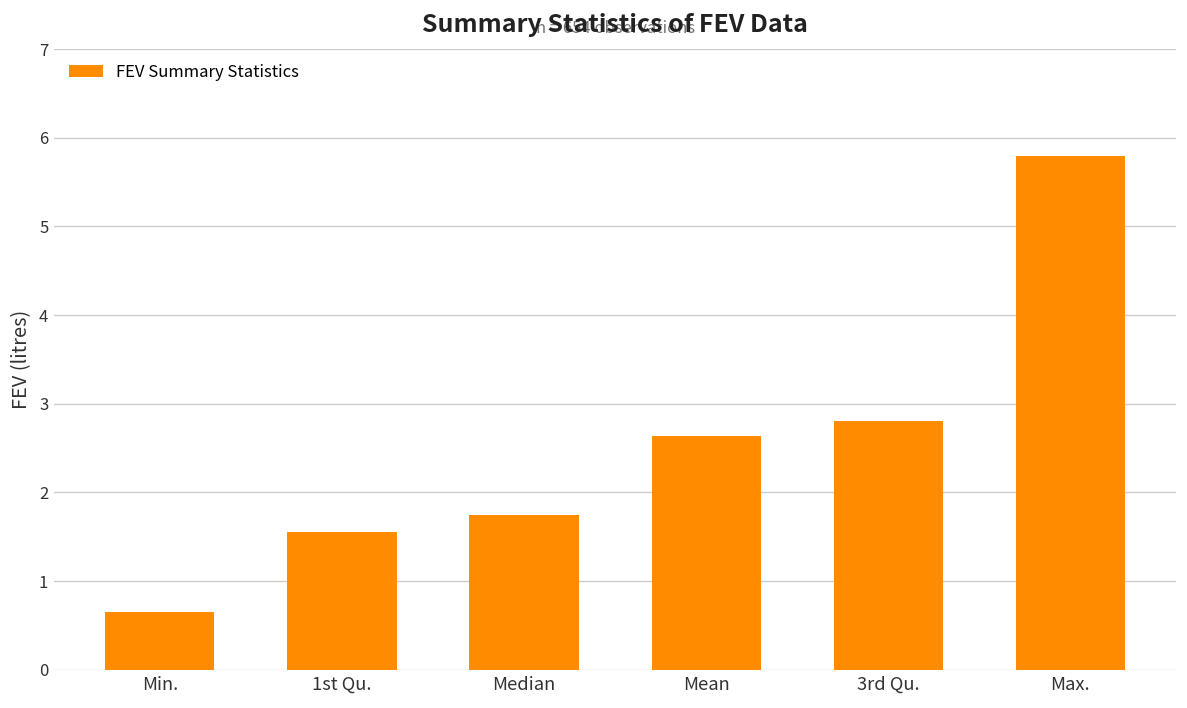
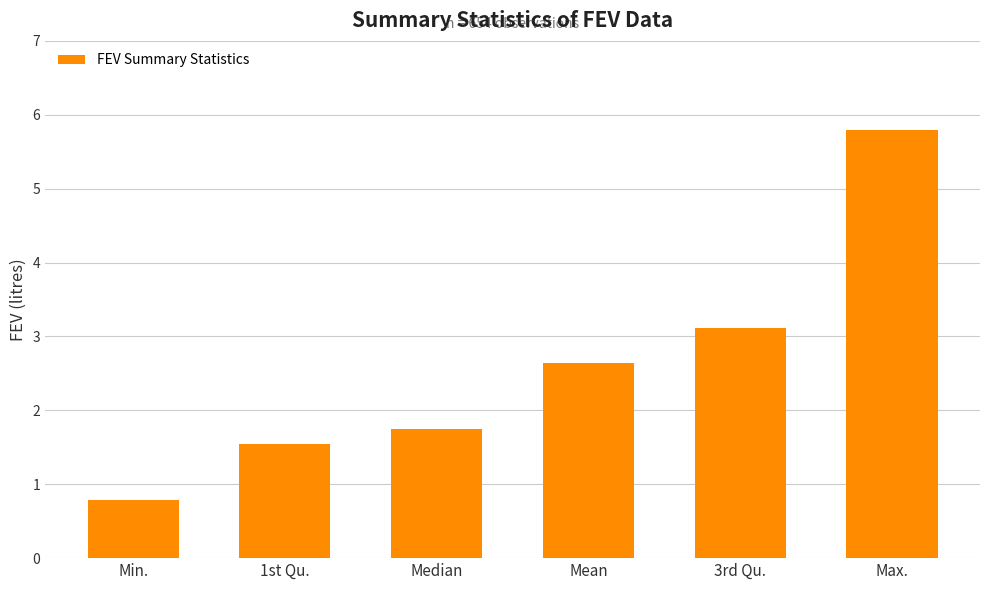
Min.: 0.7 -> 0.8
3rd Qu.: 2.8 -> 3.1
